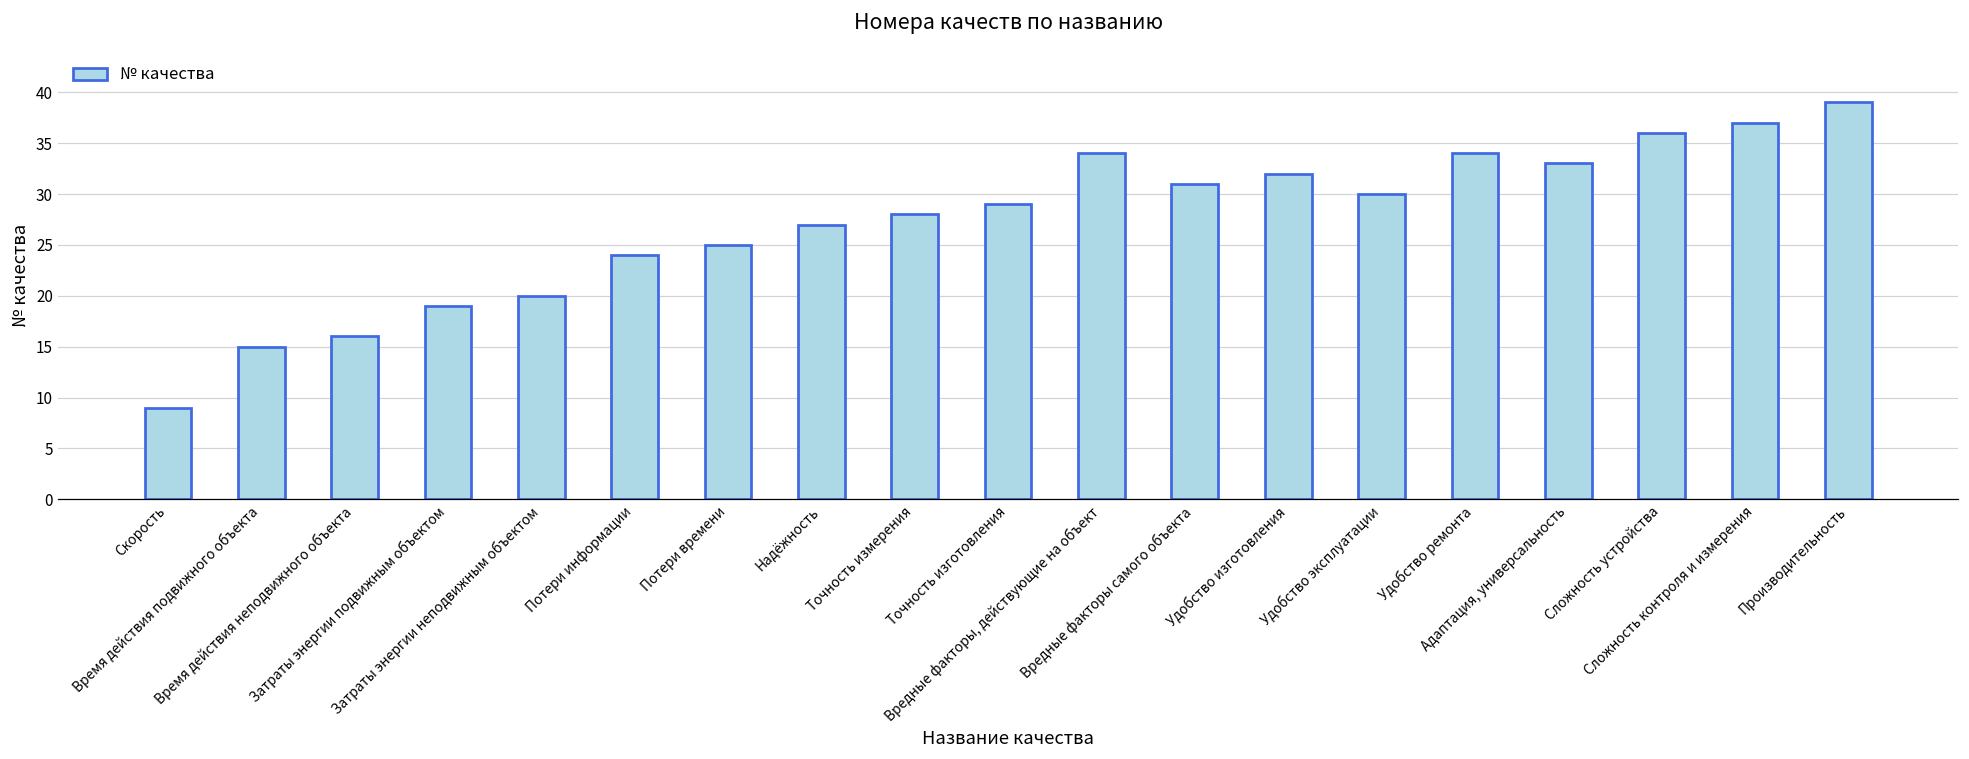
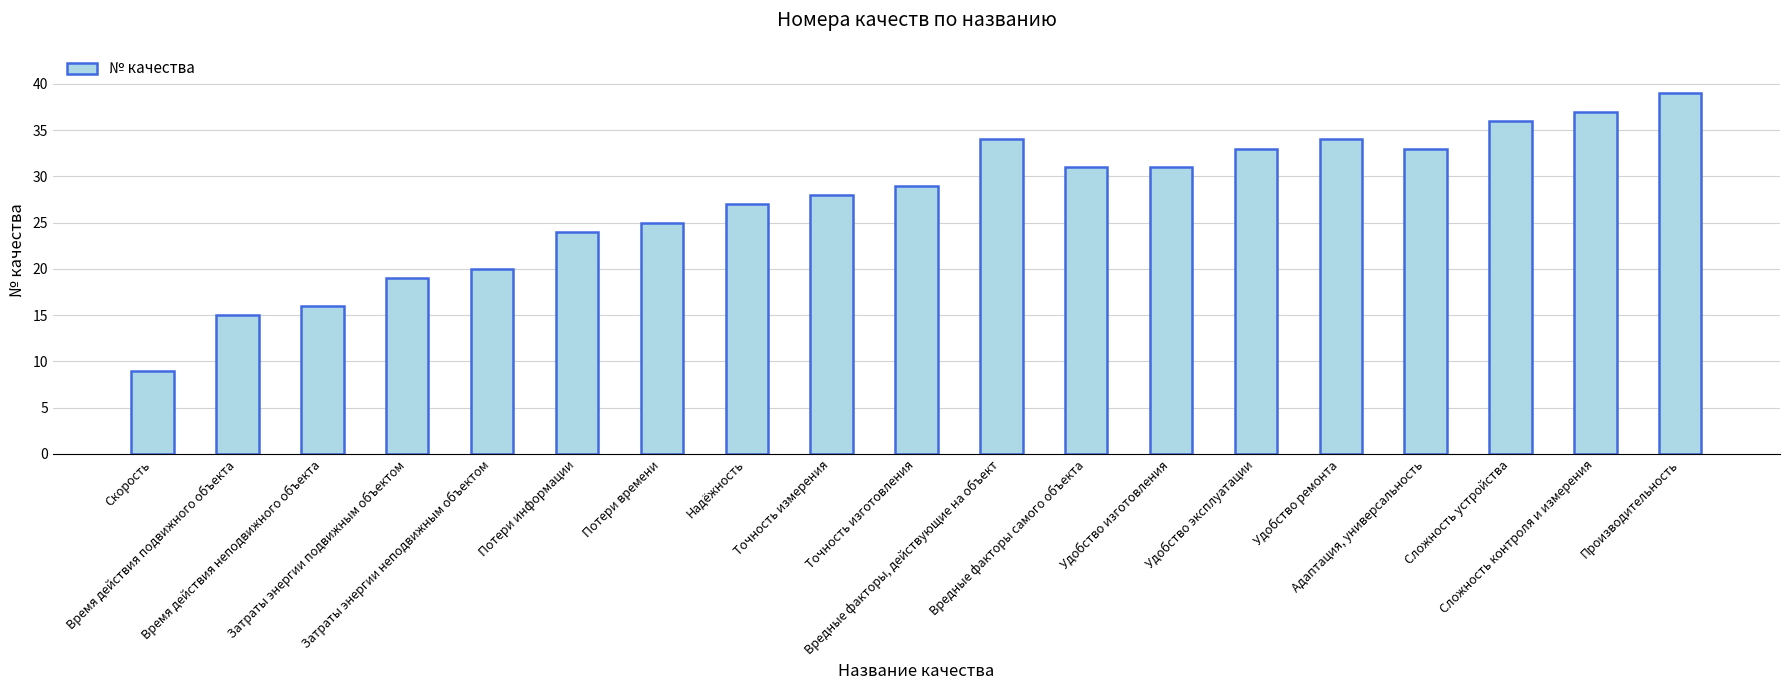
Удобство изготовления: 32 -> 31
Удобство эксплуатации: 30 -> 33
